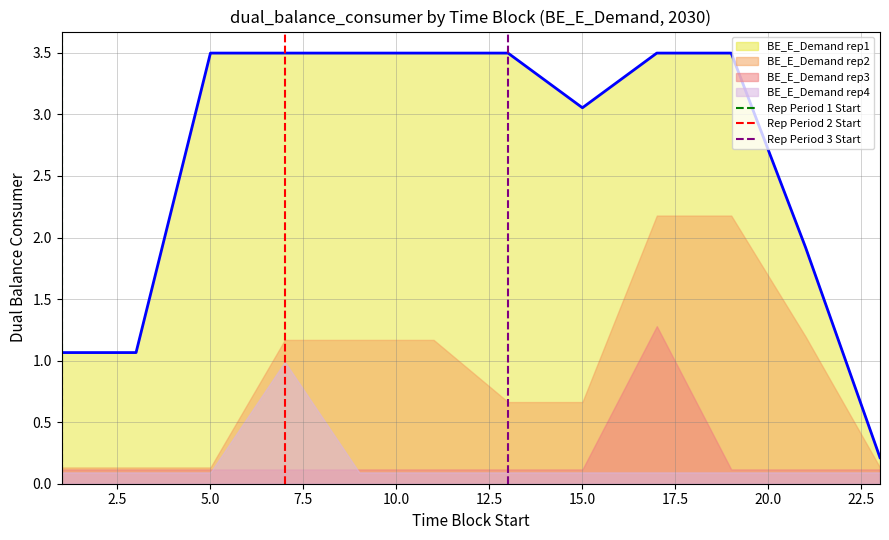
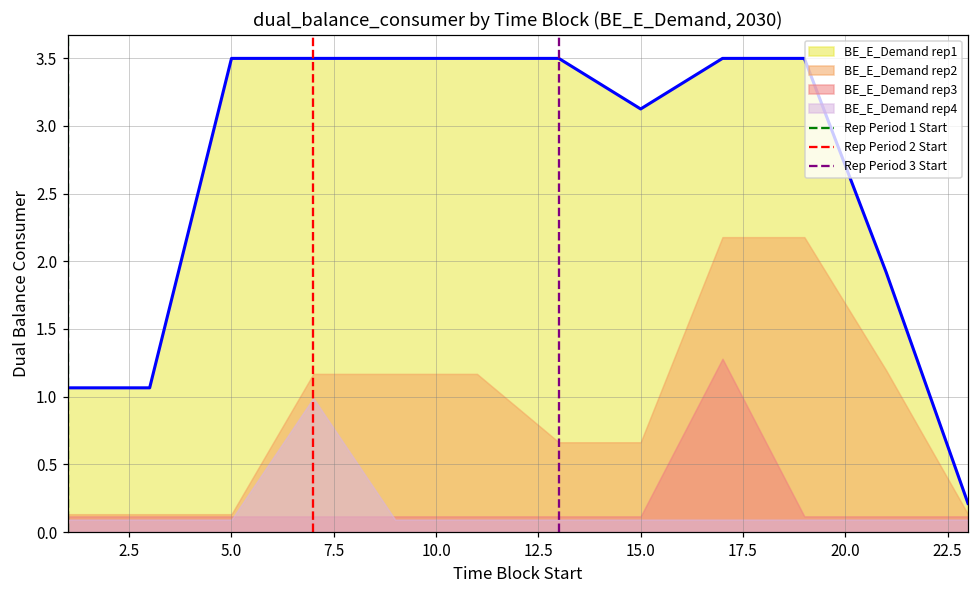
BE_E_Demand rep1, 15.0: 3.05 -> 3.12
